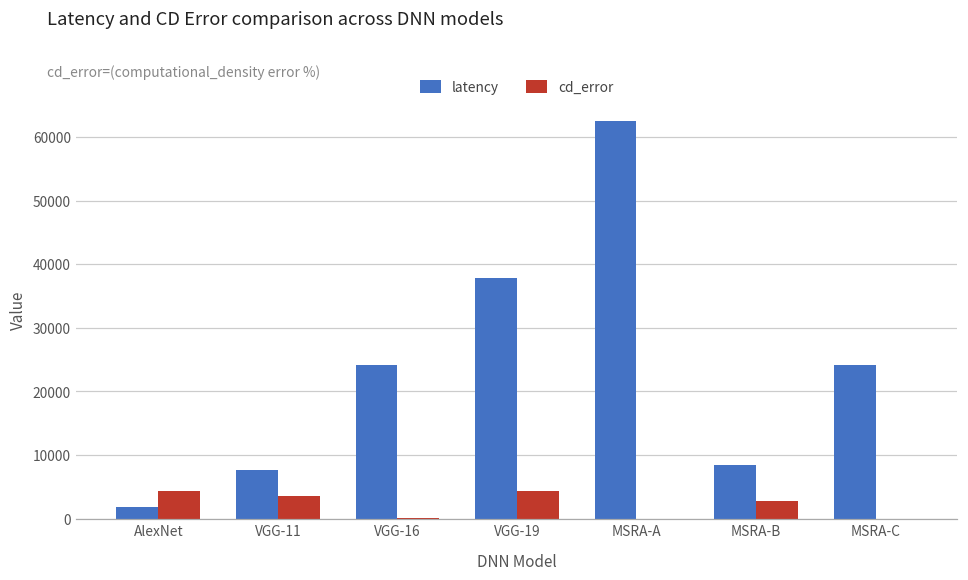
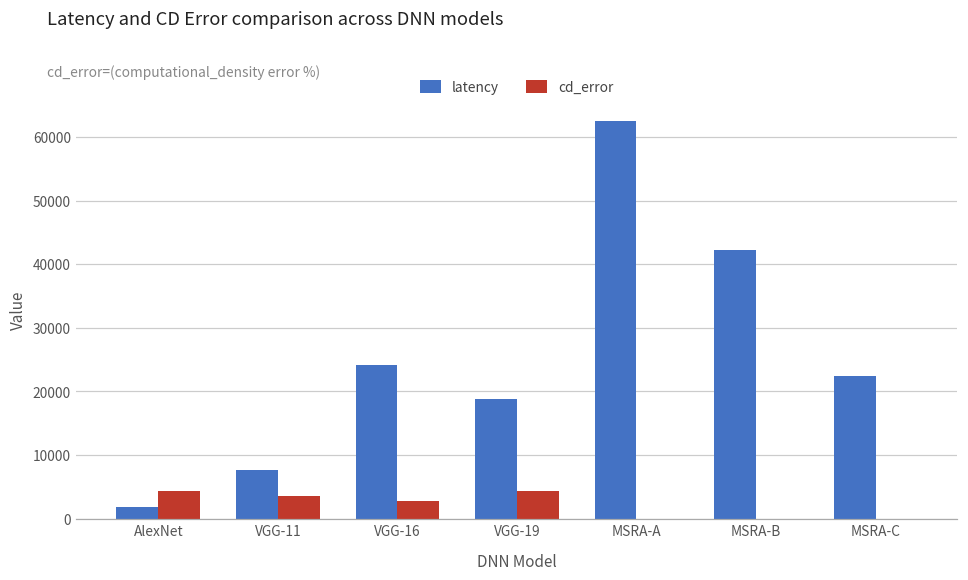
cd_error, VGG-16: 0 -> 3000
latency, VGG-19: 38000 -> 19000
latency, MSRA-B: 8000 -> 42000
cd_error, MSRA-B: 3000 -> 0
latency, MSRA-C: 24000 -> 22000
